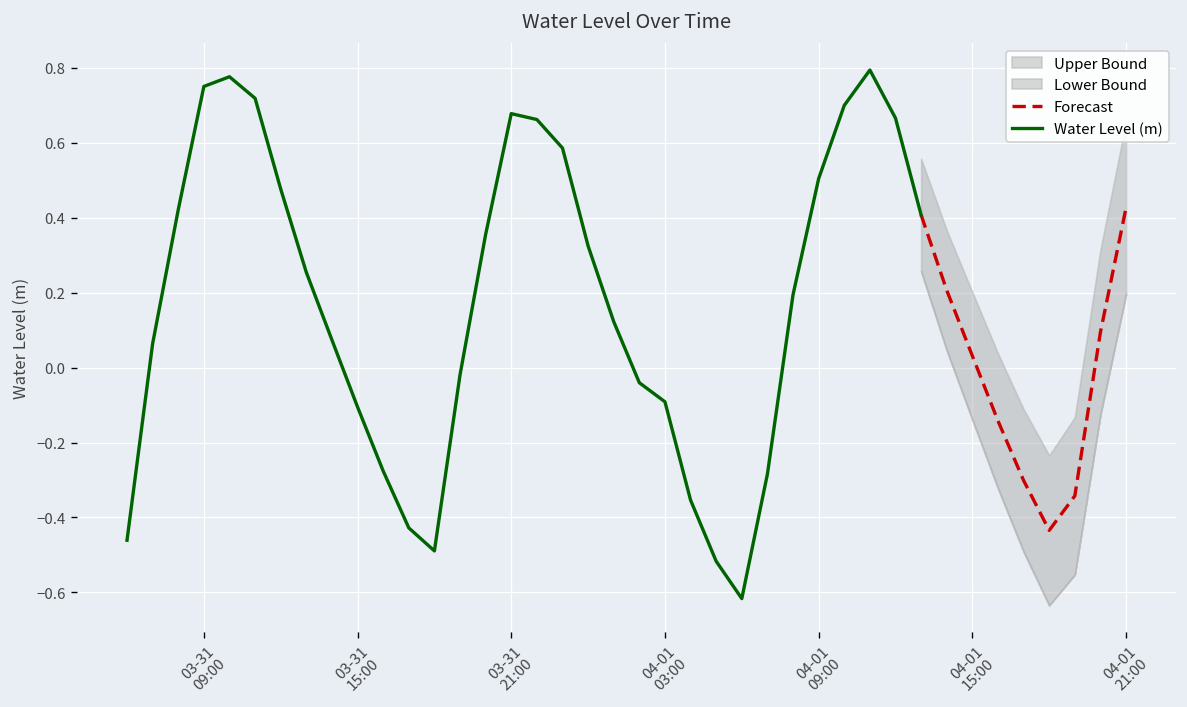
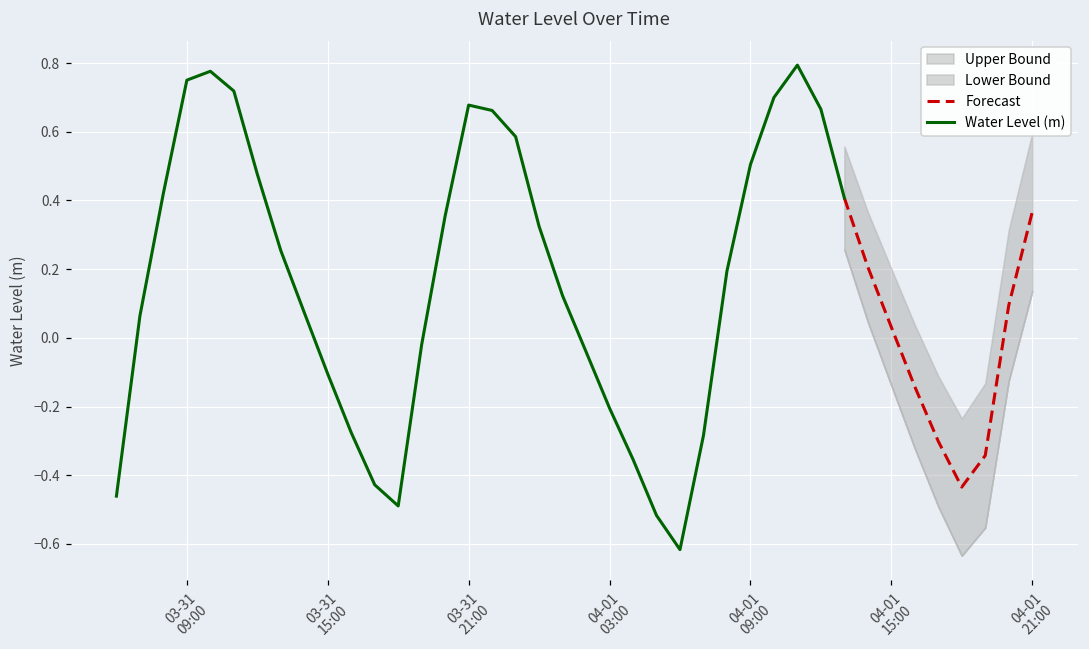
Water Level (m), 04-01 03:00: -0.09 -> -0.20
Forecast, 04-01 21:00: 0.43 -> 0.37
